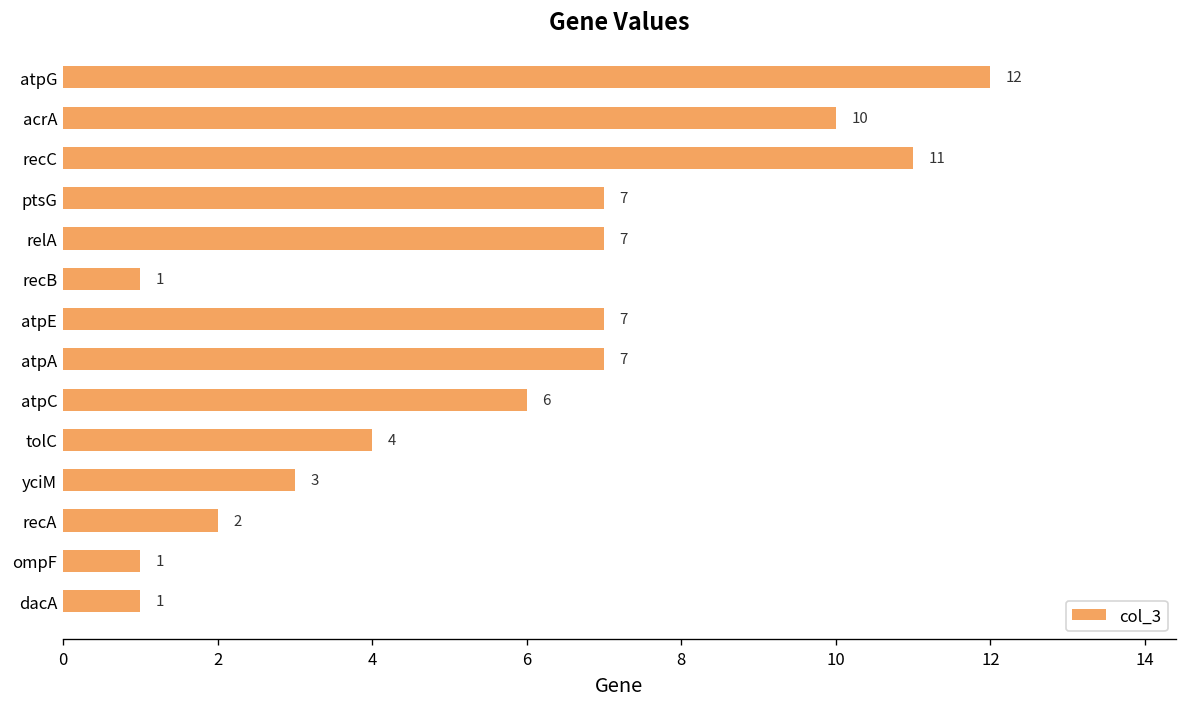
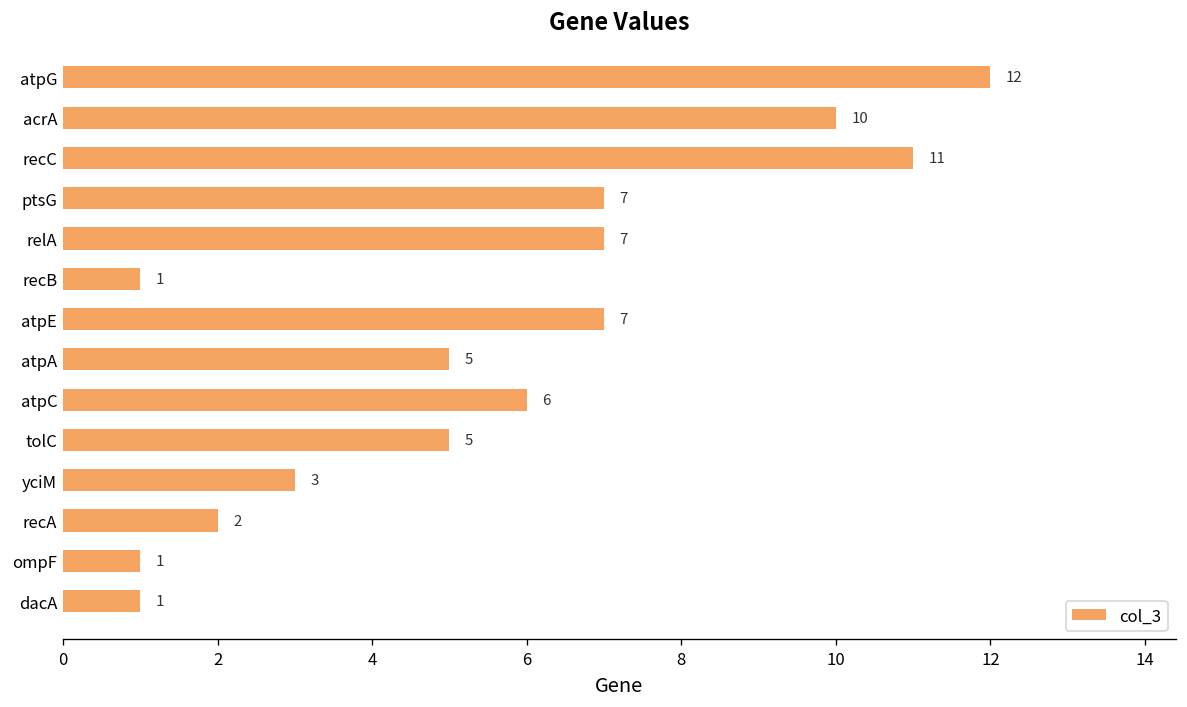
atpA: 7 -> 5
tolC: 4 -> 5
